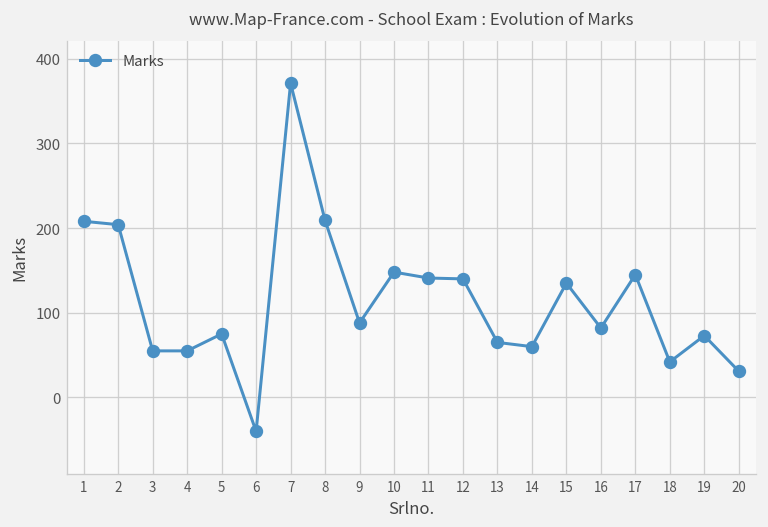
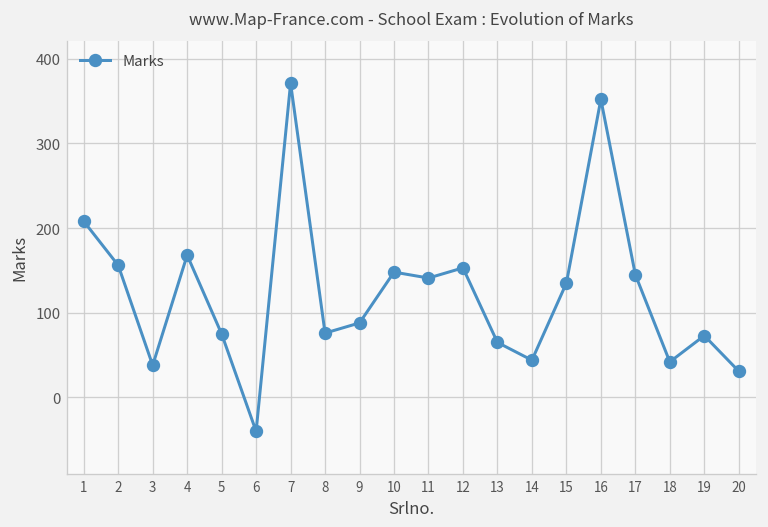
2: 200 -> 160
3: 60 -> 40
4: 60 -> 170
8: 210 -> 80
12: 140 -> 150
14: 60 -> 40
16: 80 -> 350
